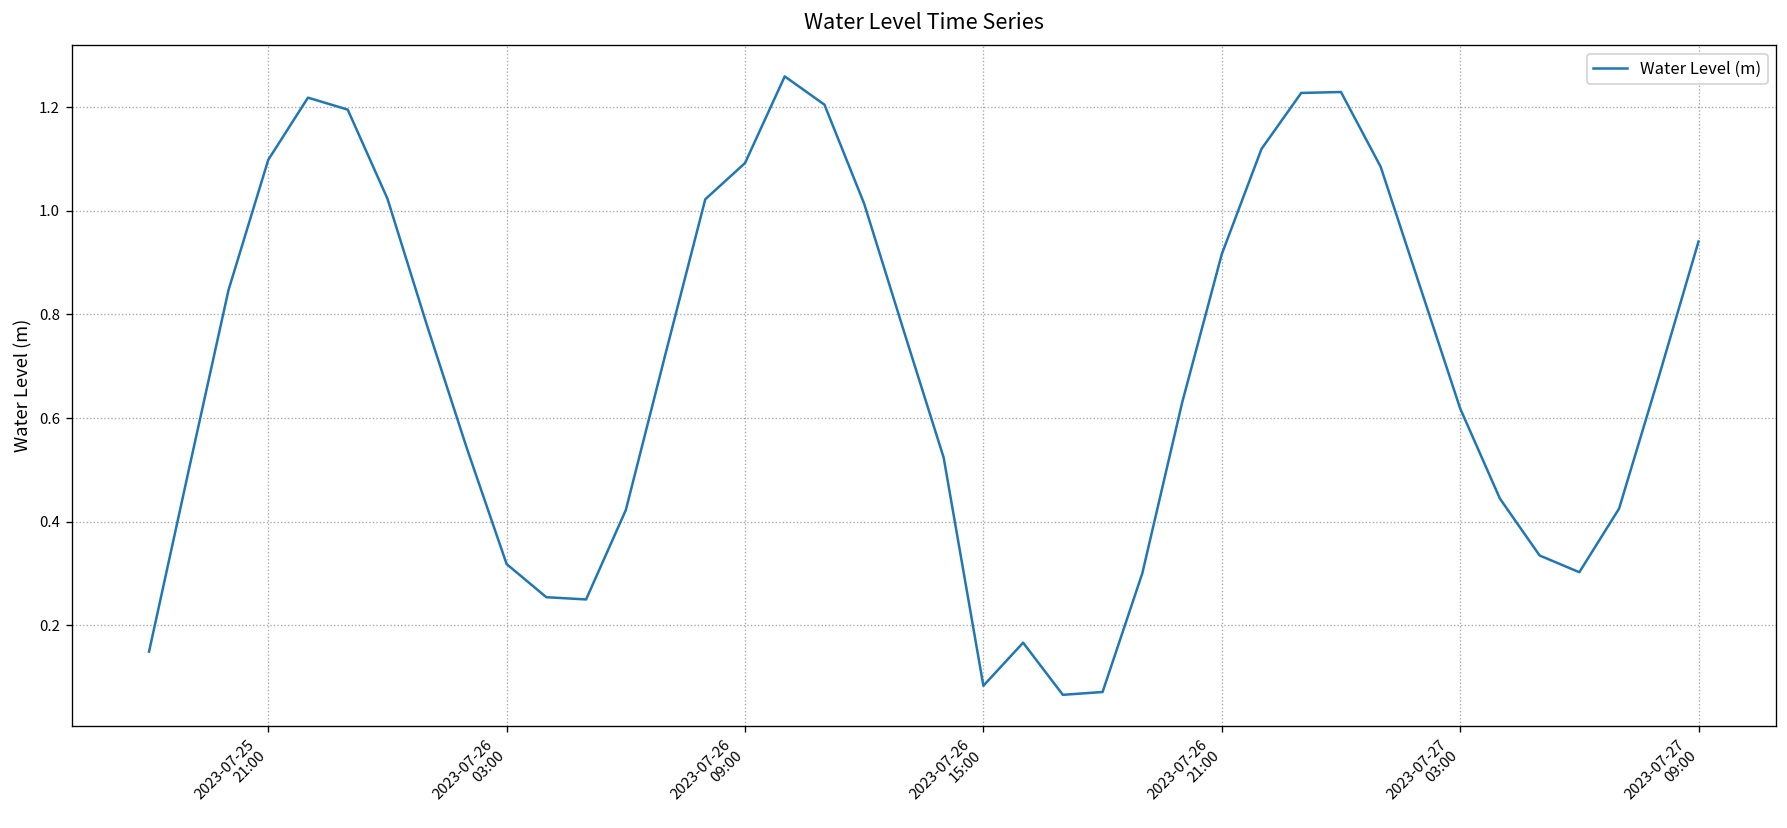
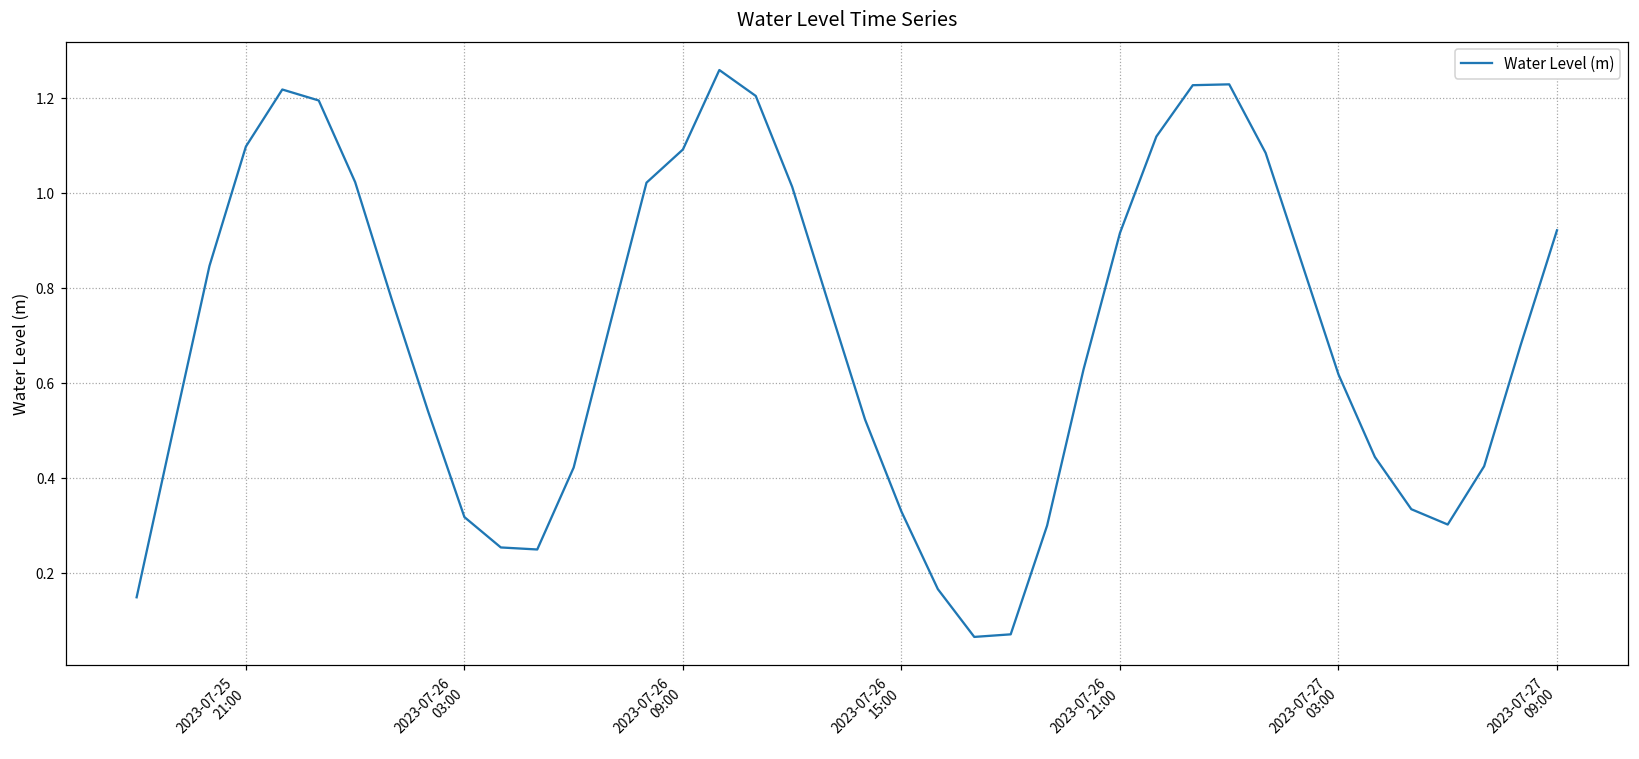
2023-07-26 15:00: 0.08 -> 0.33
2023-07-27 09:00: 0.94 -> 0.92
